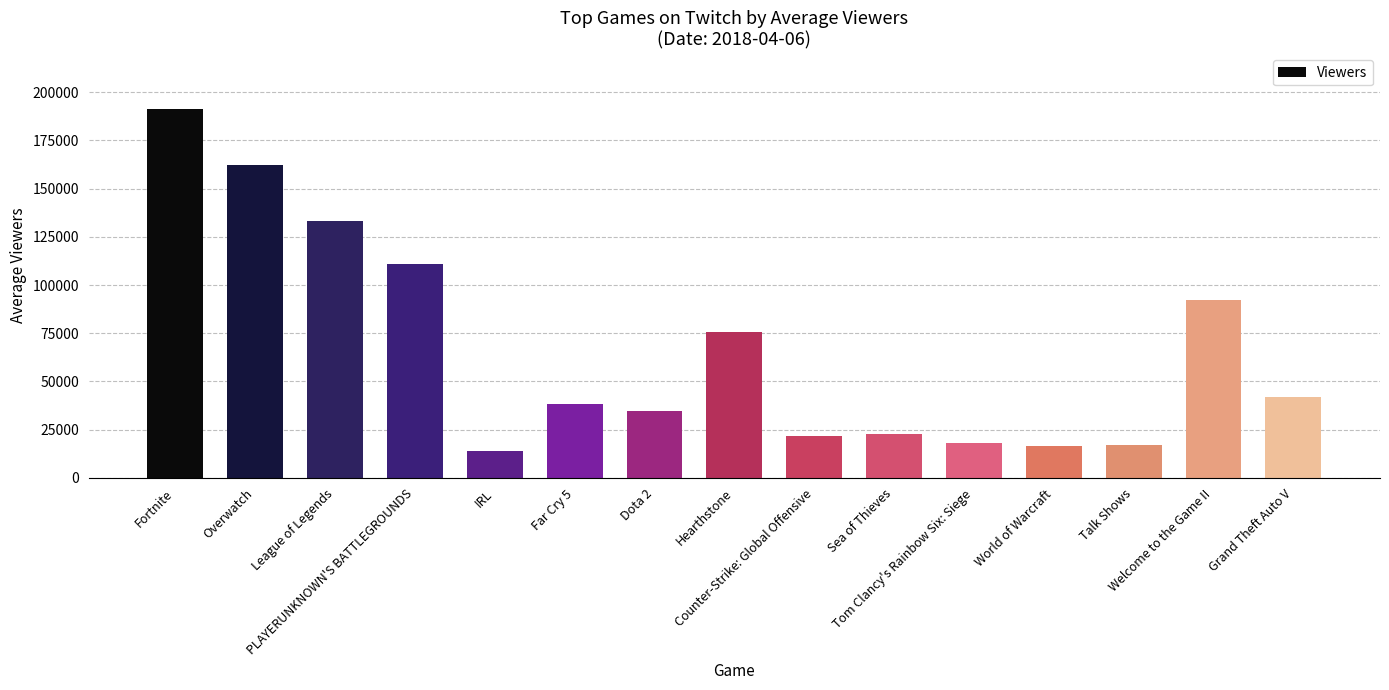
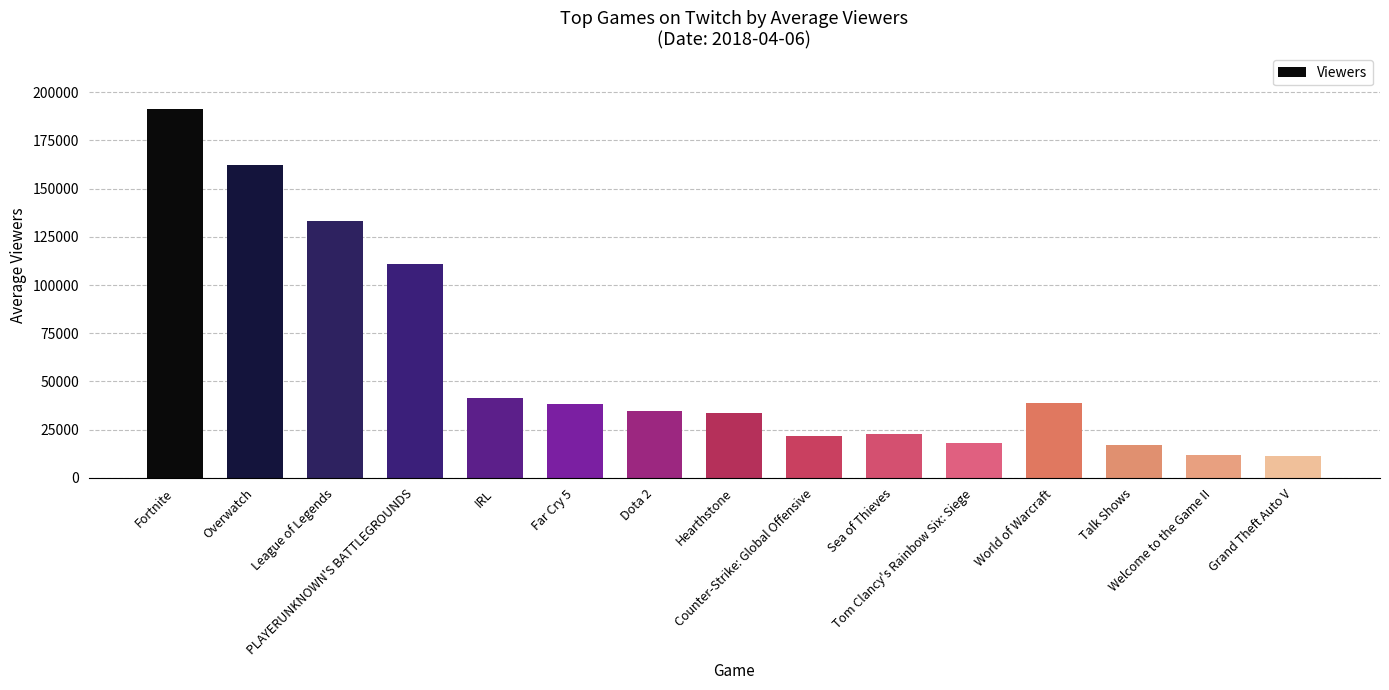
IRL: 14000 -> 41000
Hearthstone: 76000 -> 34000
World of Warcraft: 16000 -> 39000
Welcome to the Game II: 92000 -> 12000
Grand Theft Auto V: 42000 -> 11000
